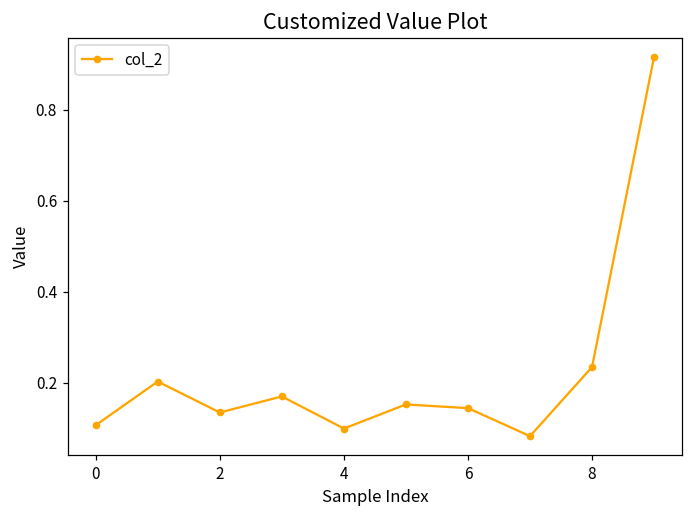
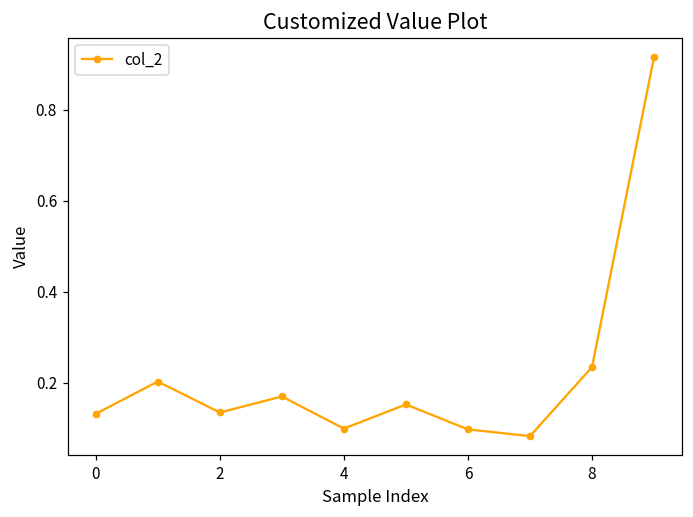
0: 0.11 -> 0.13
6: 0.14 -> 0.10
